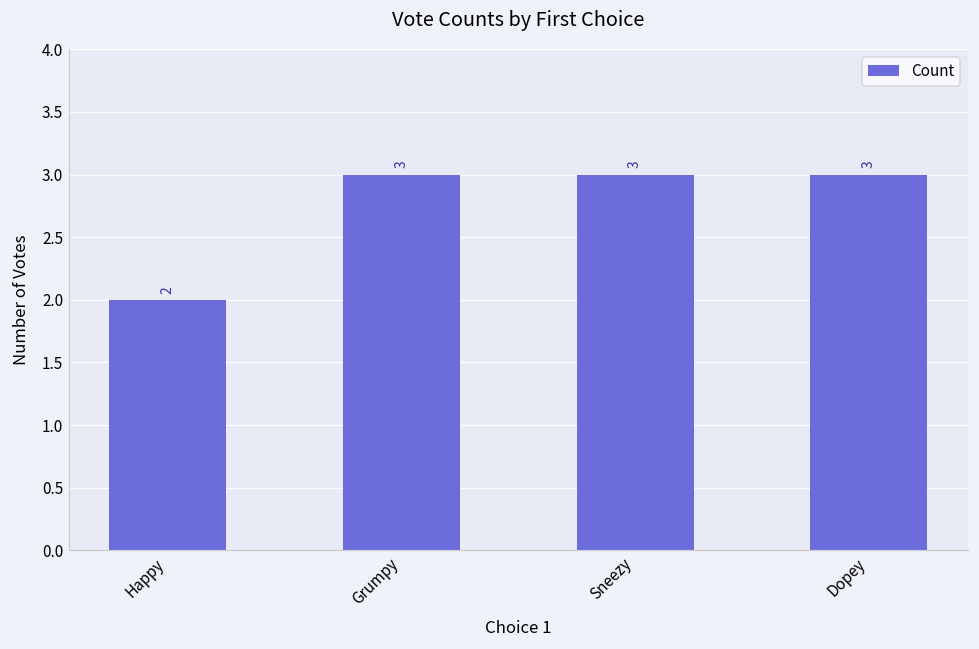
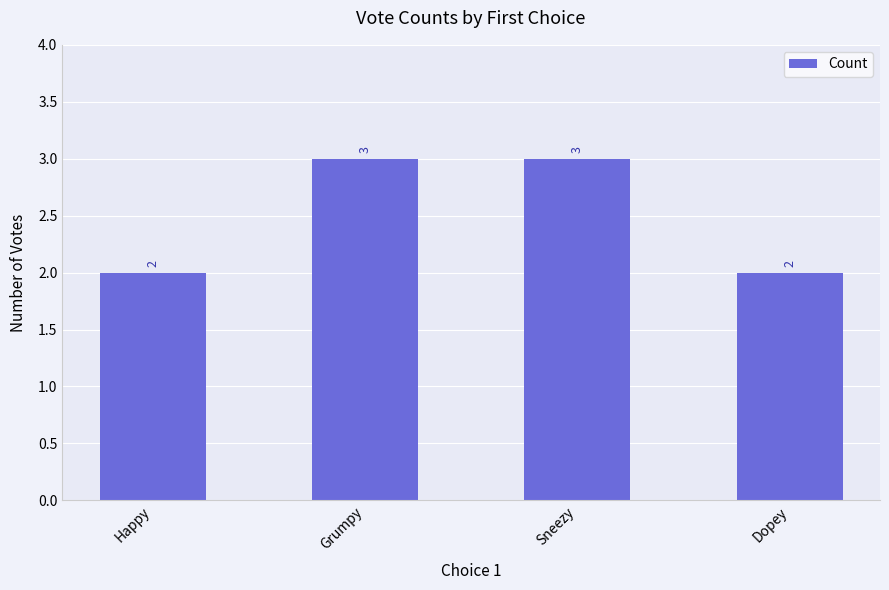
Dopey: 3 -> 2
